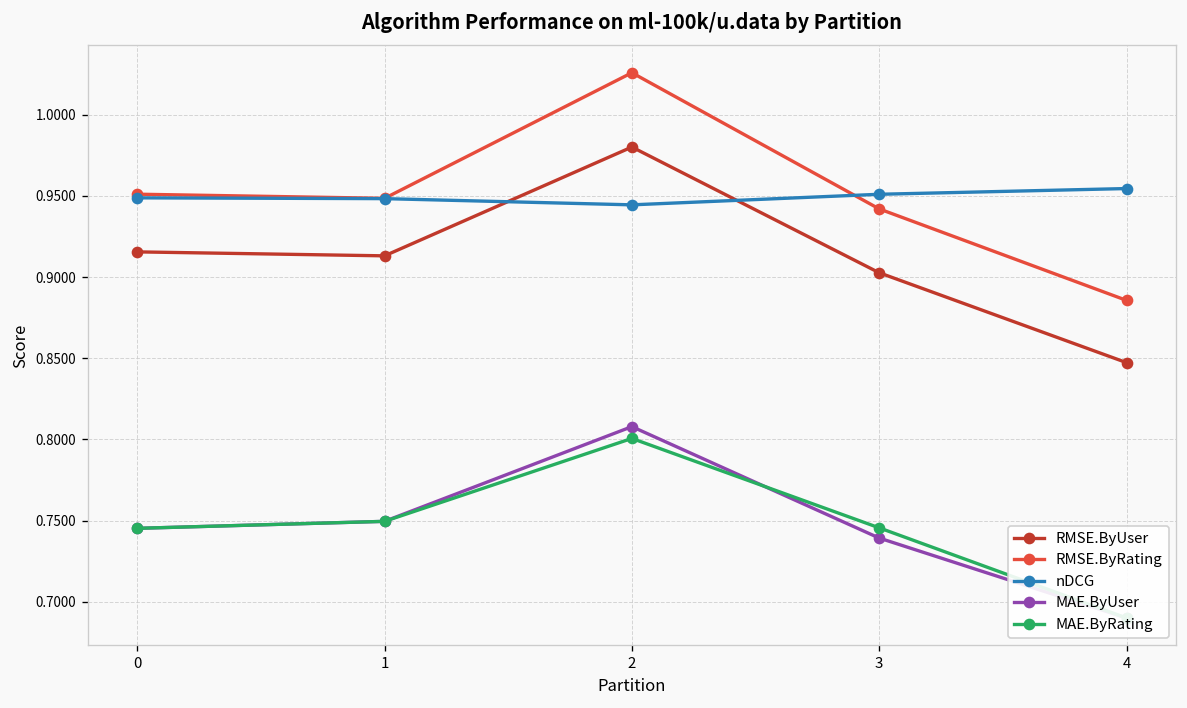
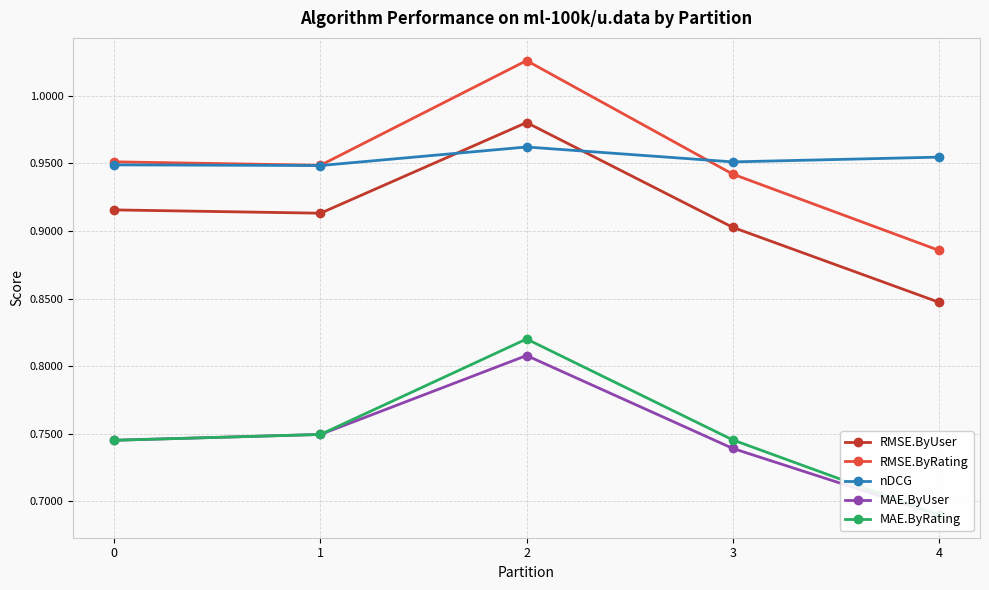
nDCG, 2: 0.945 -> 0.962
MAE.ByRating, 2: 0.801 -> 0.820
